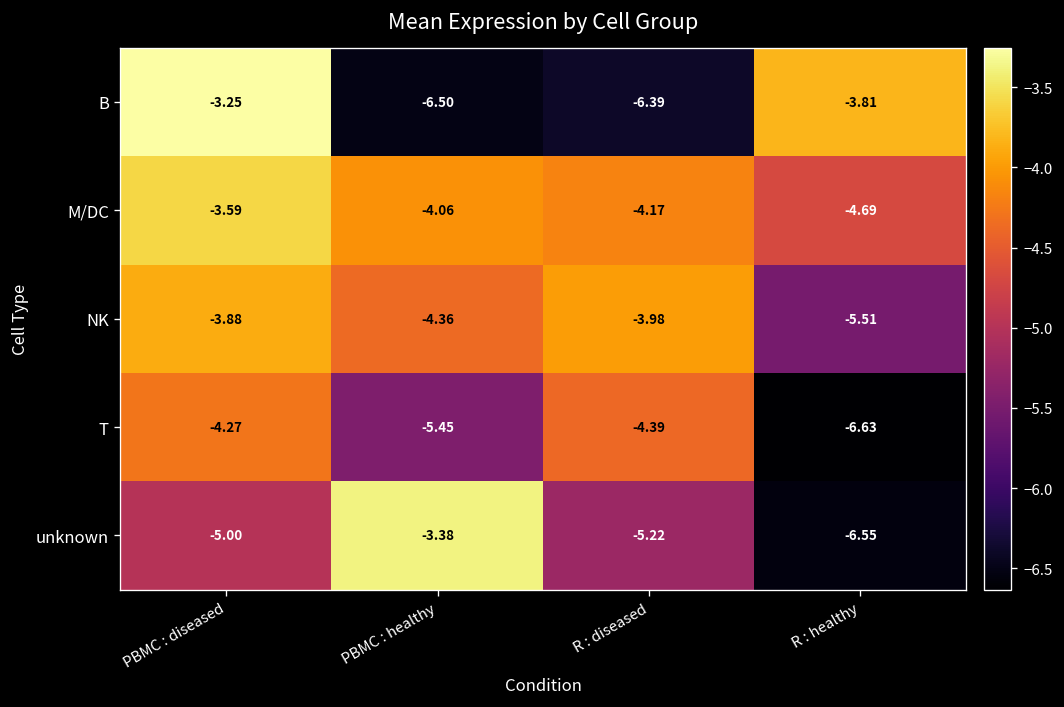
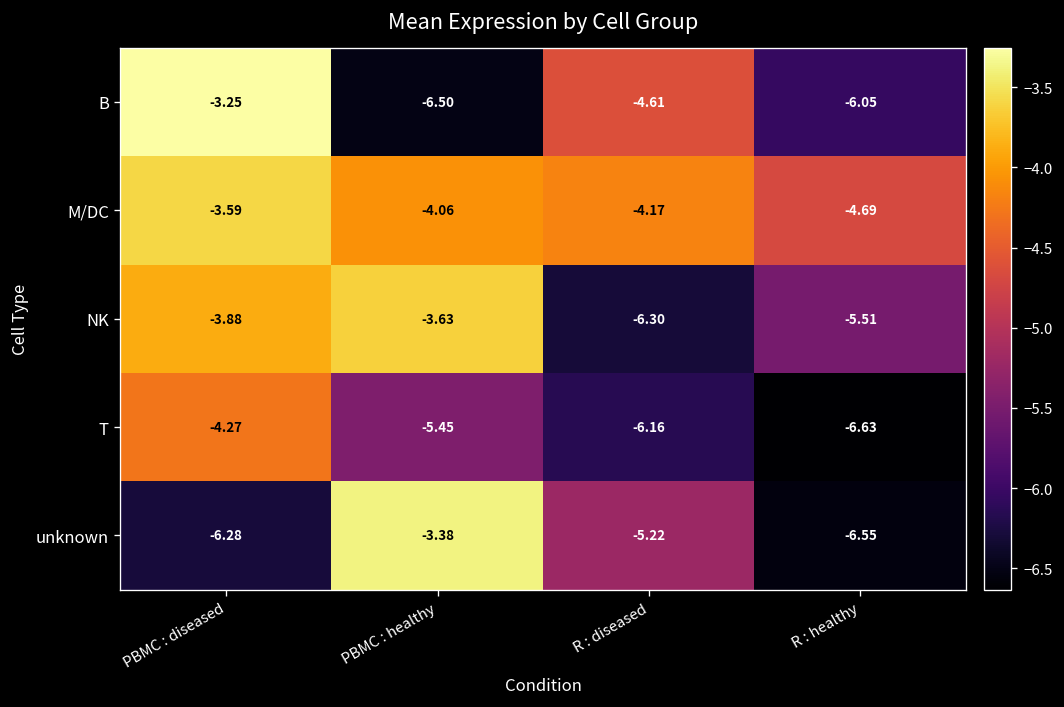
B, R : diseased: -6.39 -> -4.61
B, R : healthy: -3.81 -> -6.05
NK, PBMC : healthy: -4.36 -> -3.63
NK, R : diseased: -3.98 -> -6.30
T, R : diseased: -4.39 -> -6.16
unknown, PBMC : diseased: -5.00 -> -6.28
